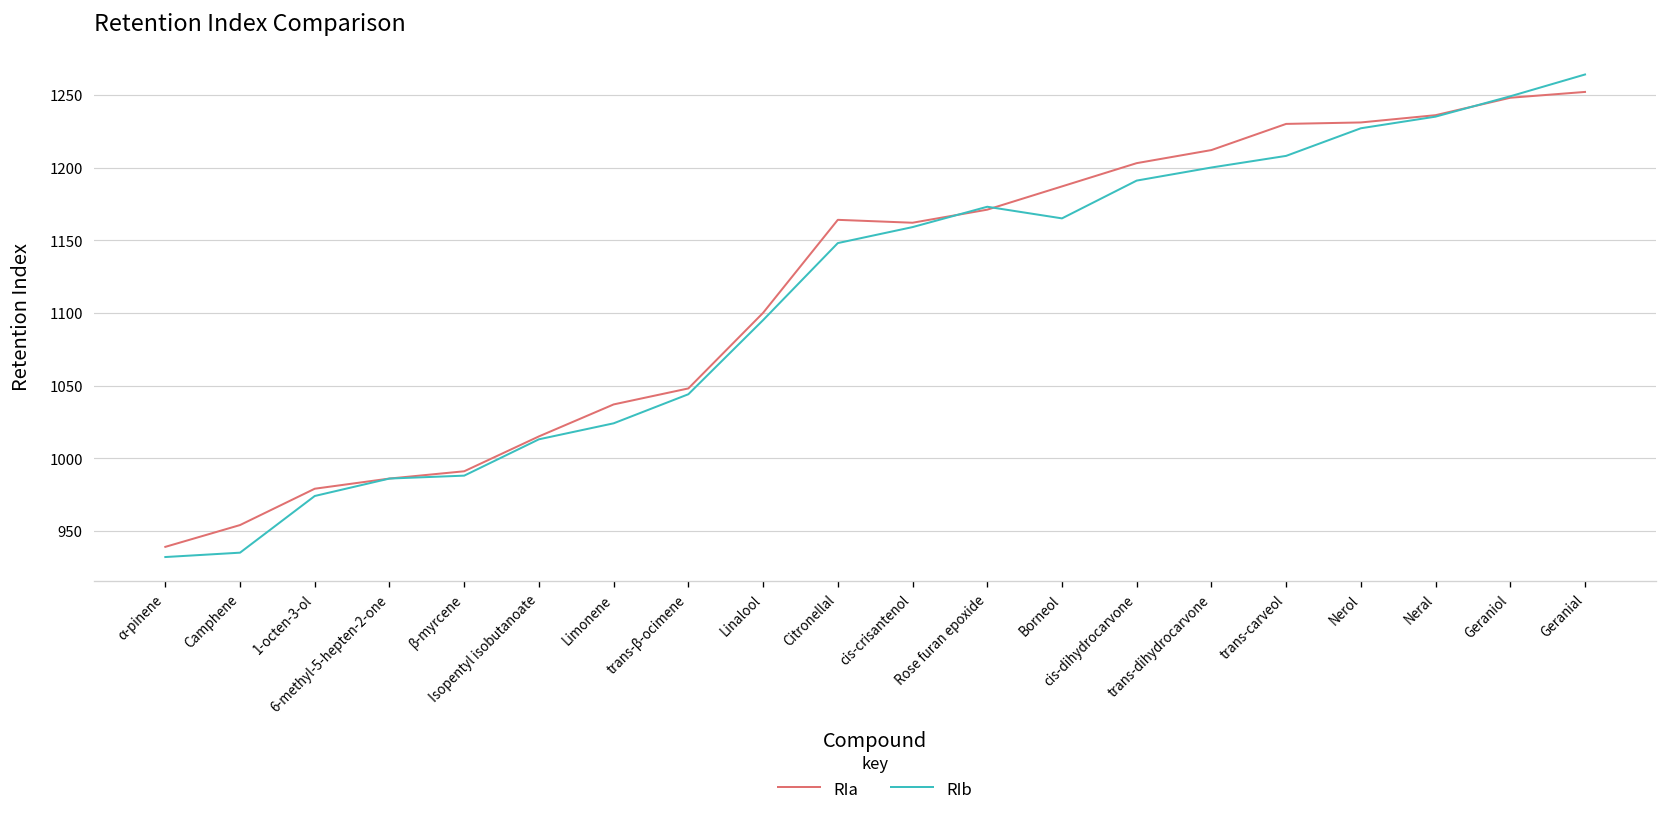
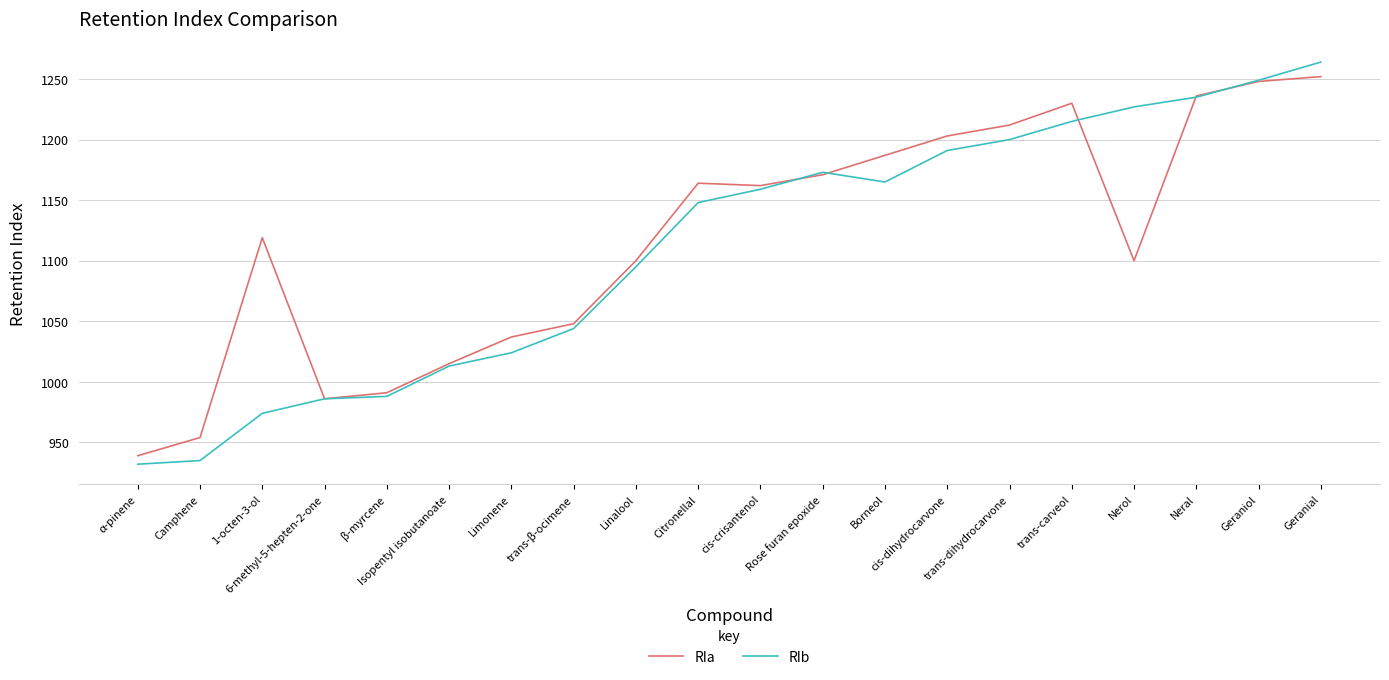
RIa, 1-octen-3-ol: 979 -> 1119
RIb, trans-carveol: 1208 -> 1215
RIa, Nerol: 1231 -> 1100
